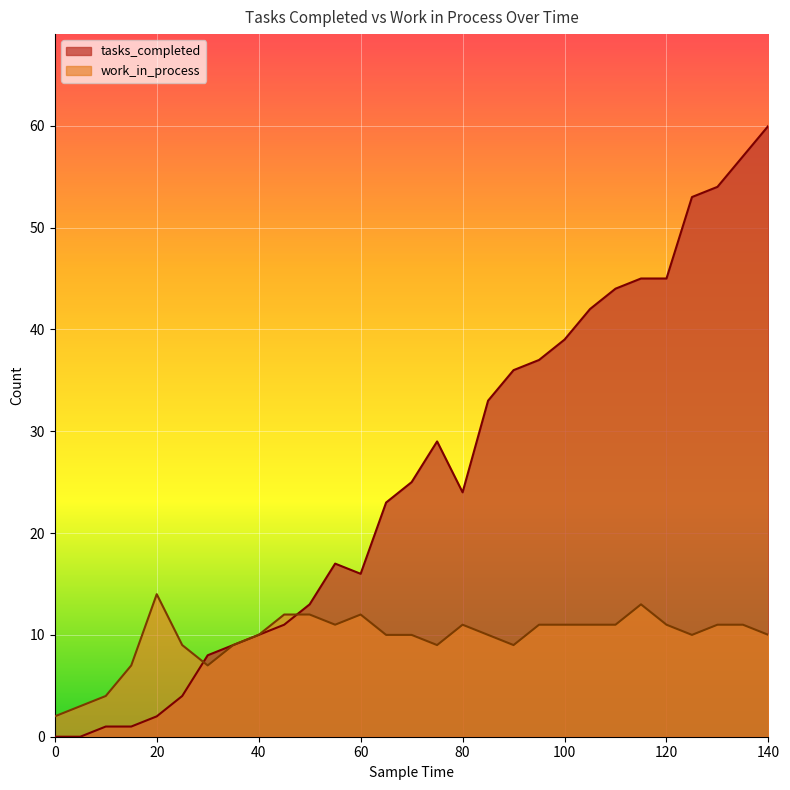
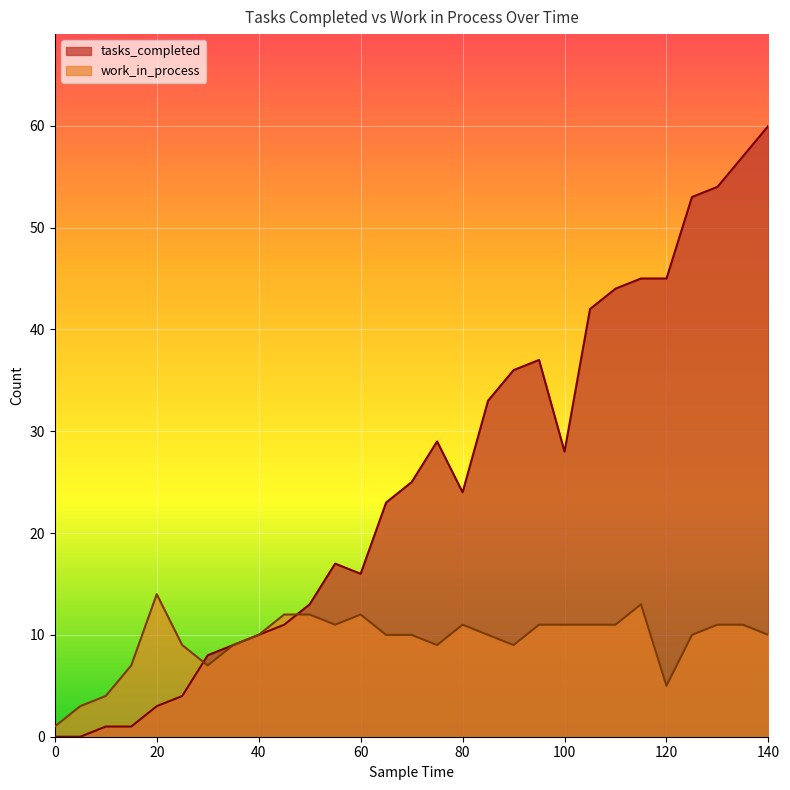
work_in_process, 0: 2 -> 1
tasks_completed, 20: 2 -> 3
tasks_completed, 100: 39 -> 28
work_in_process, 120: 11 -> 5
